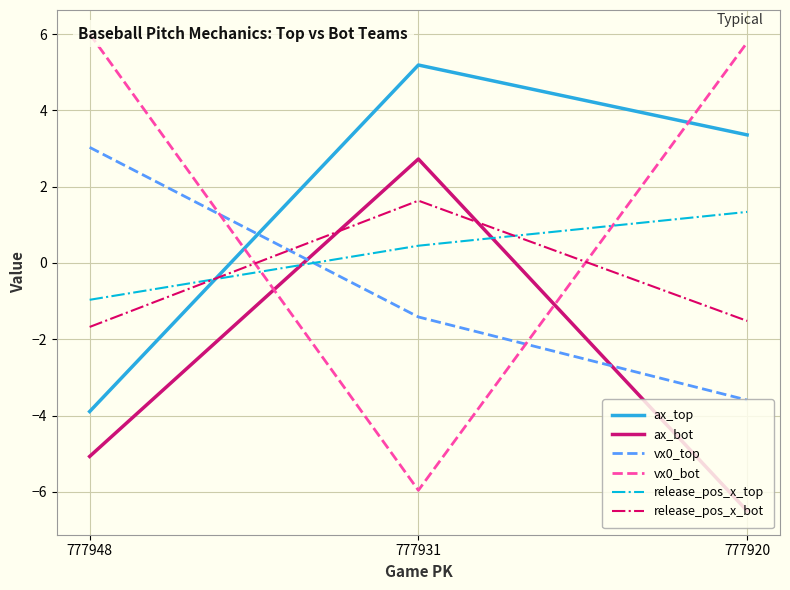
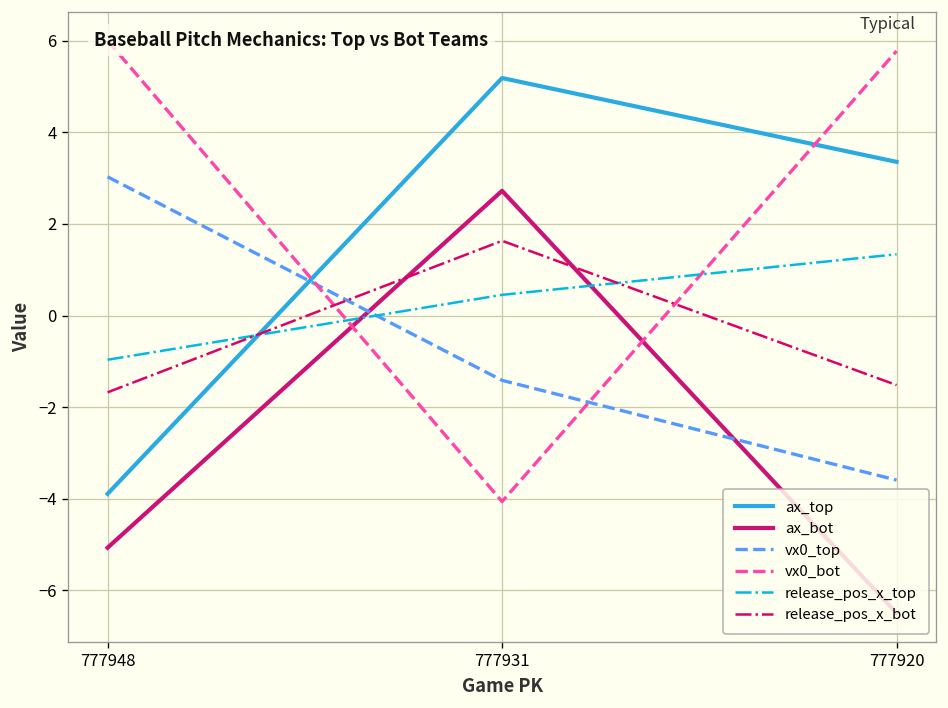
vx0_bot, 777931: -6.0 -> -4.1
